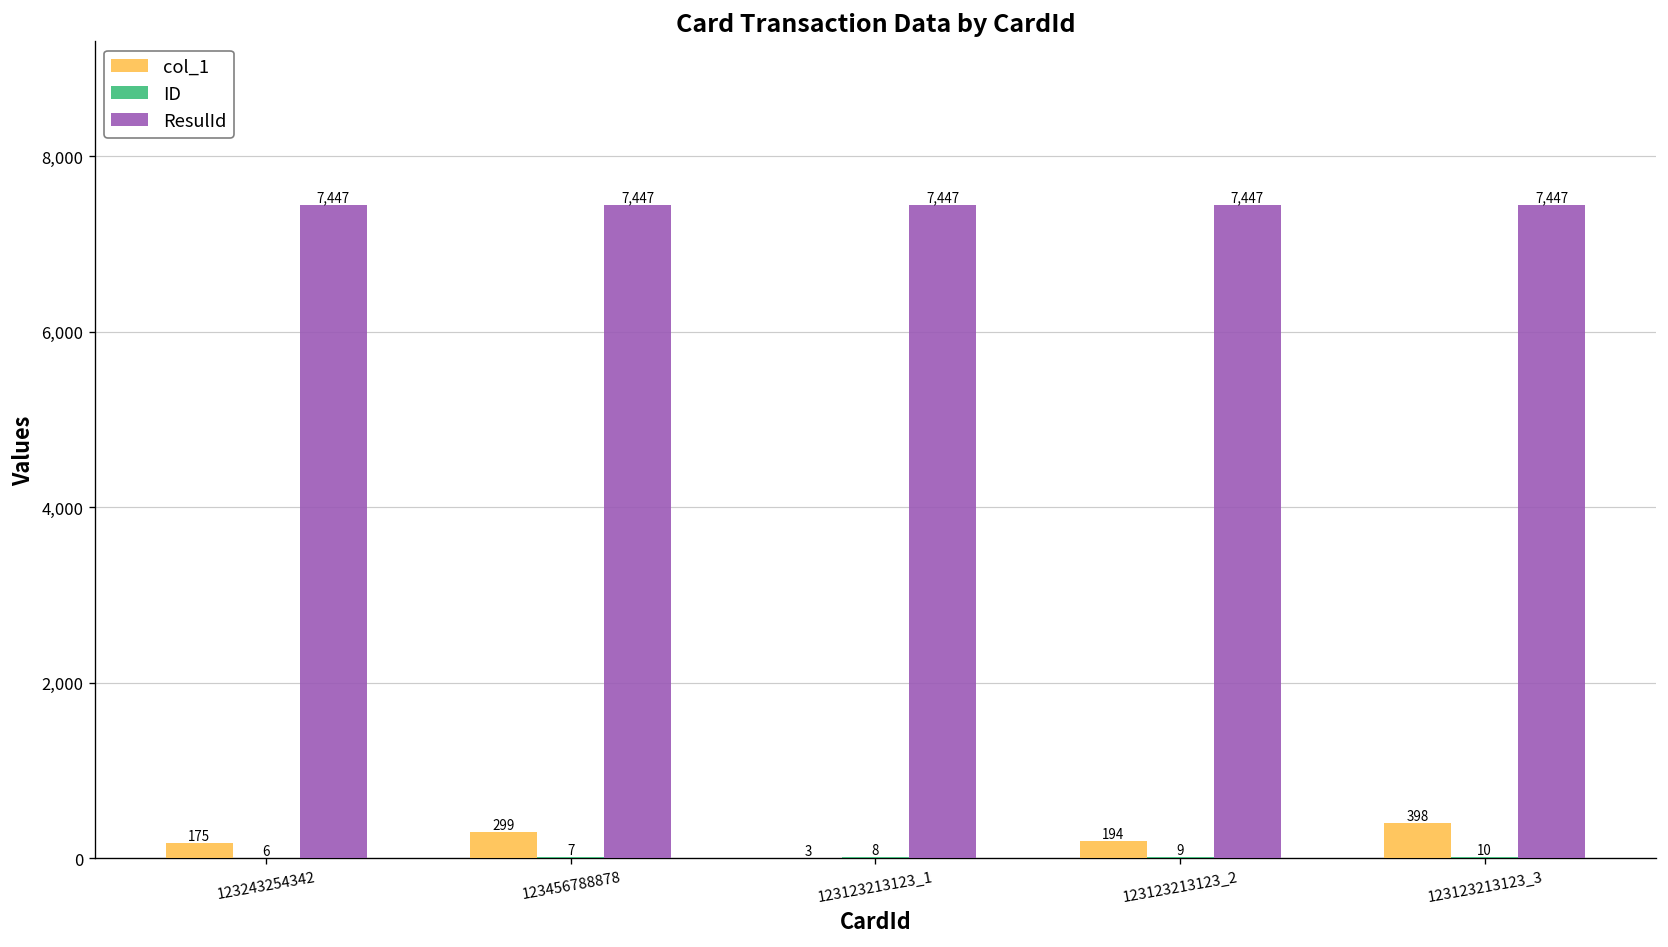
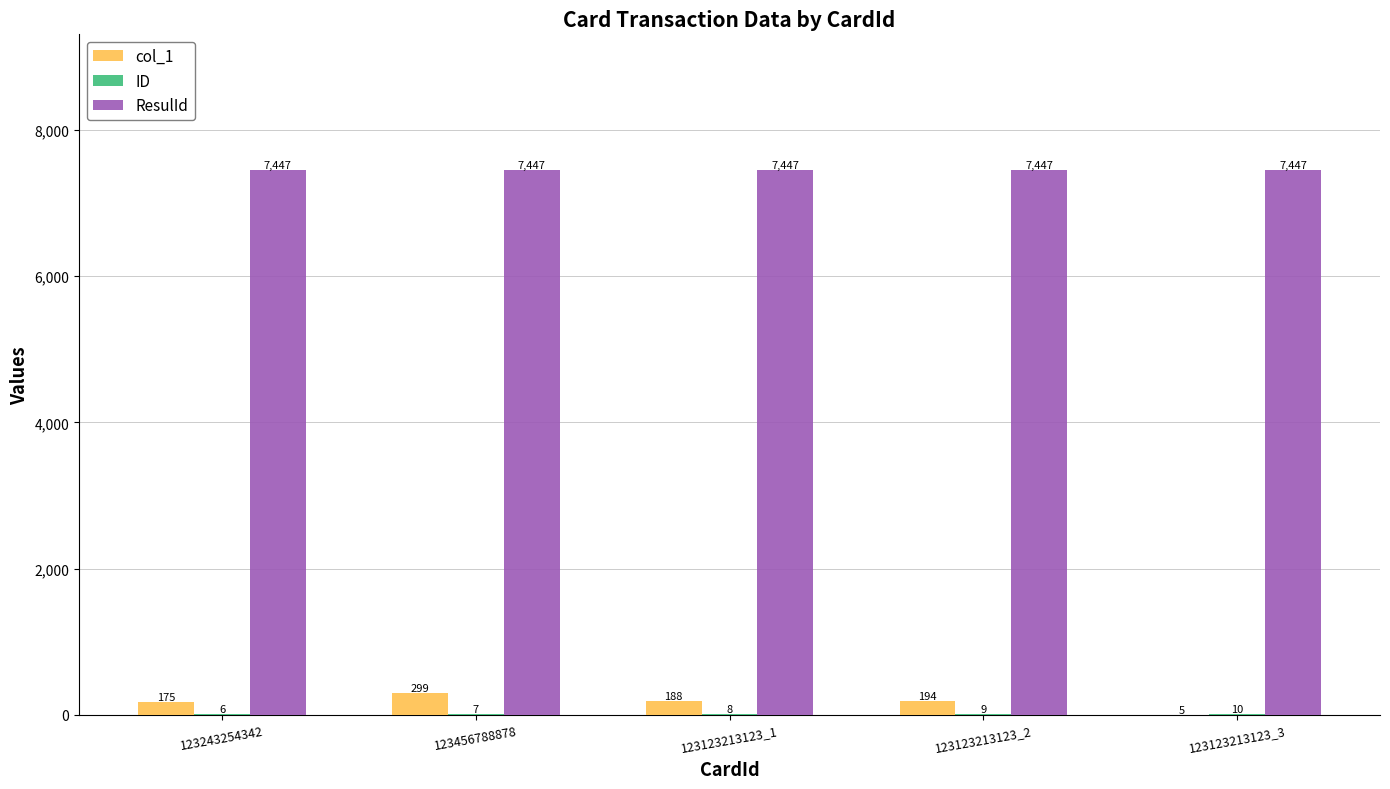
col_1, 123123213123_1: 3 -> 188
col_1, 123123213123_3: 398 -> 5
